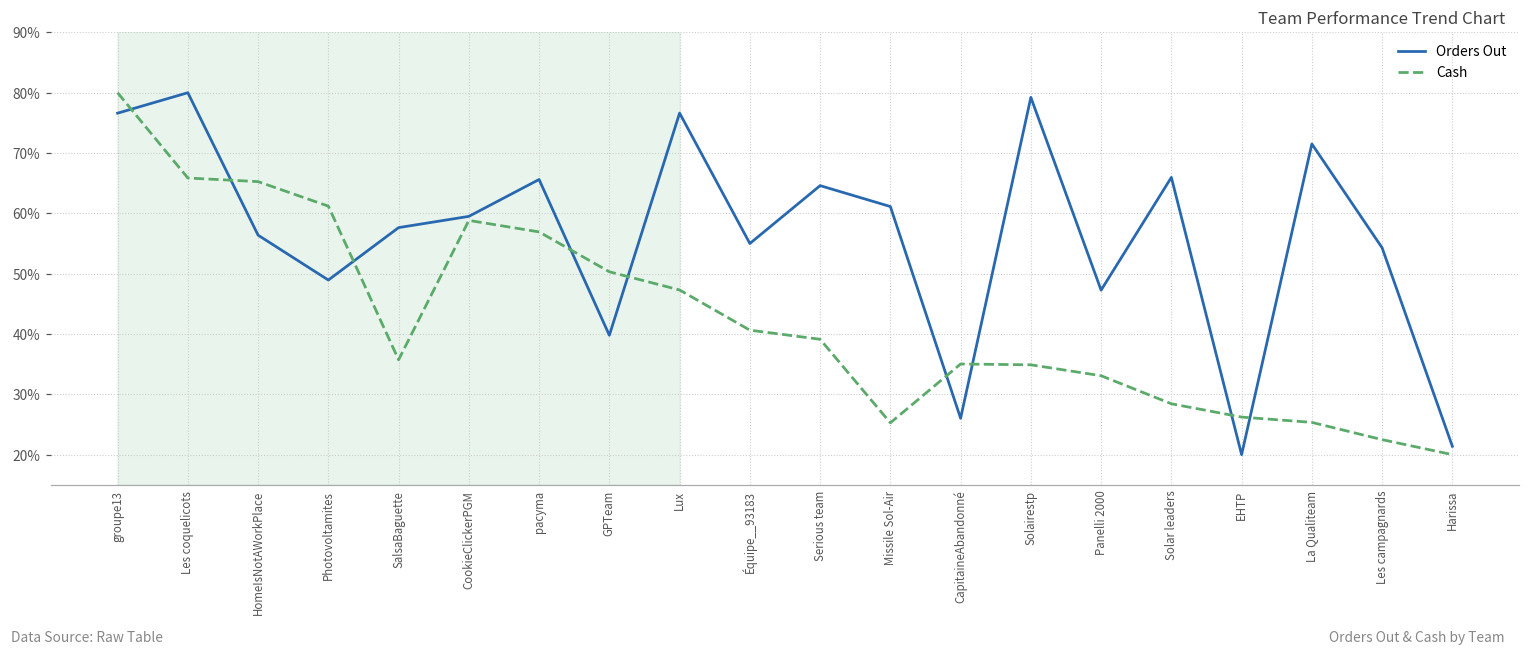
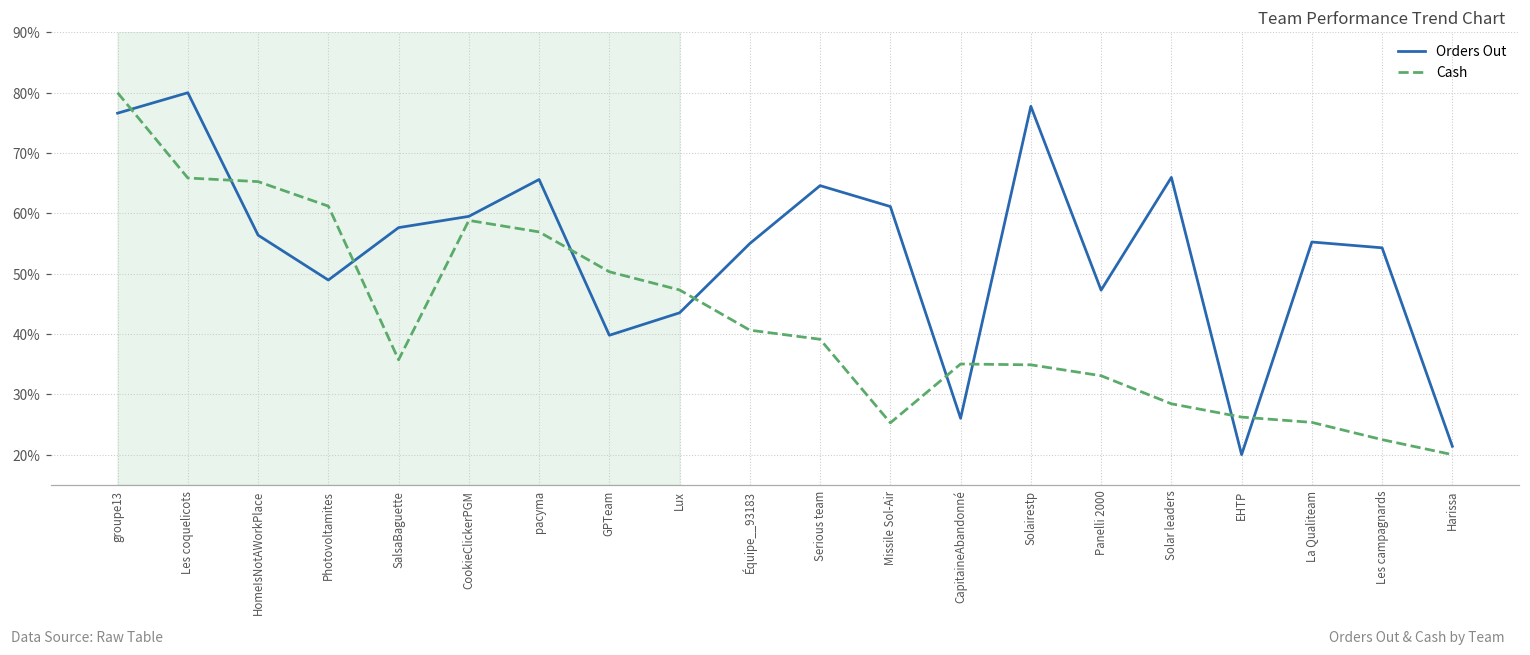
Orders Out, Lux: 77% -> 44%
Orders Out, Solairestp: 79% -> 78%
Orders Out, La Qualiteam: 72% -> 55%
